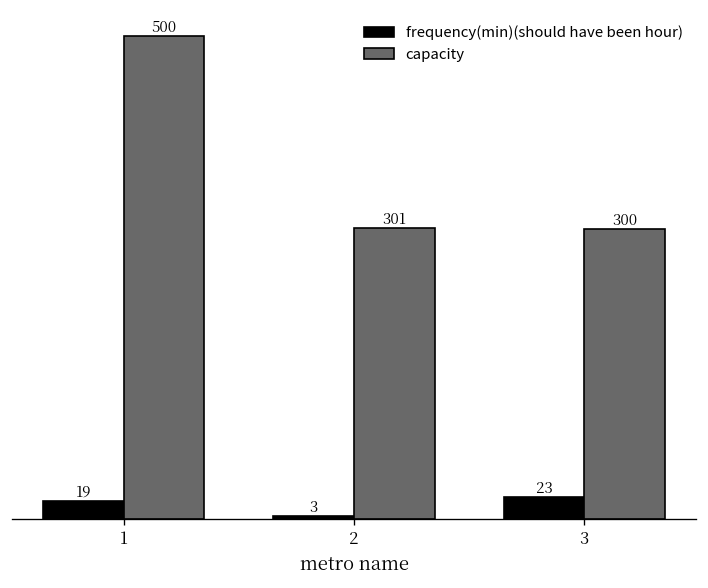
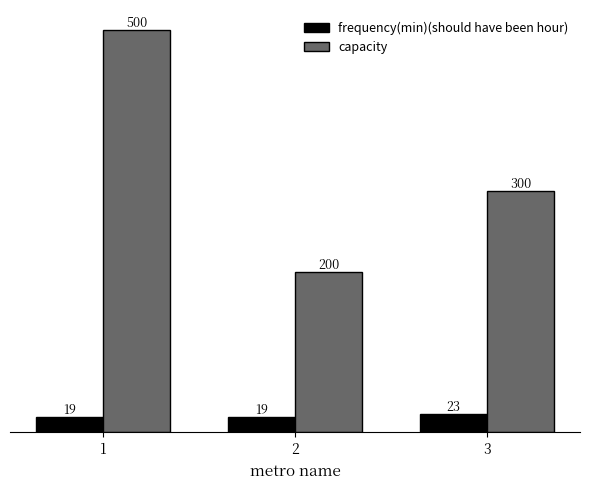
frequency(min)(should have been hour), 2: 3 -> 19
capacity, 2: 301 -> 200
